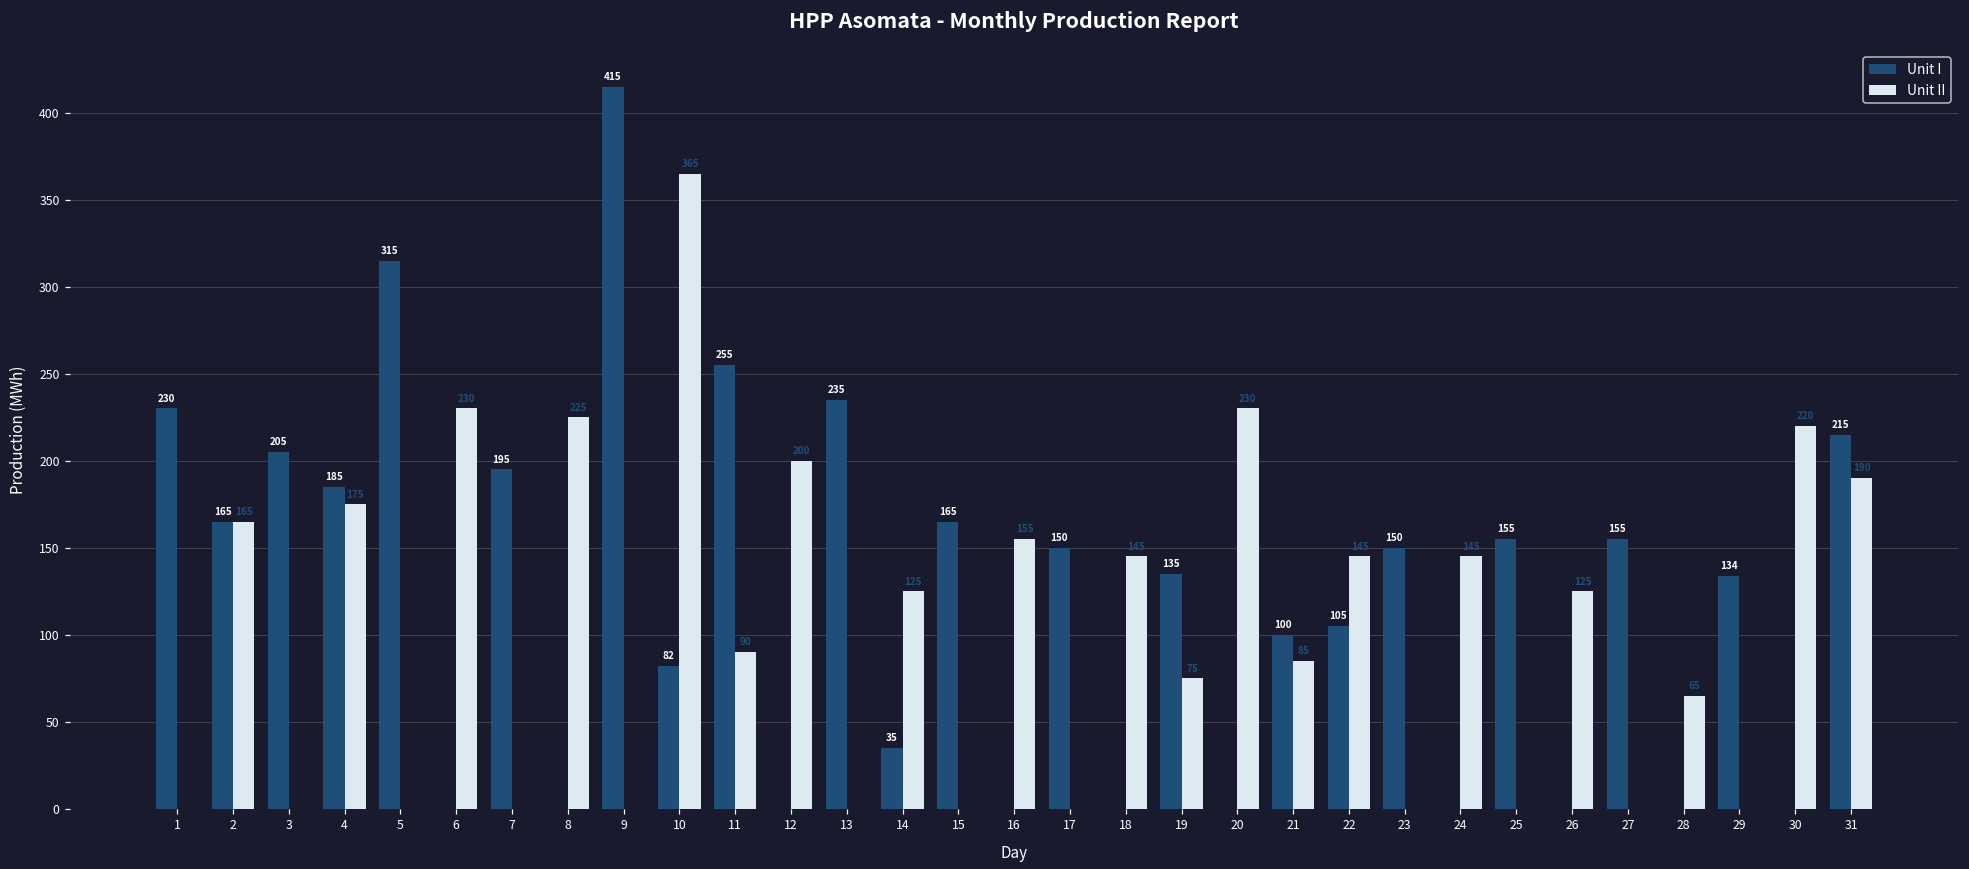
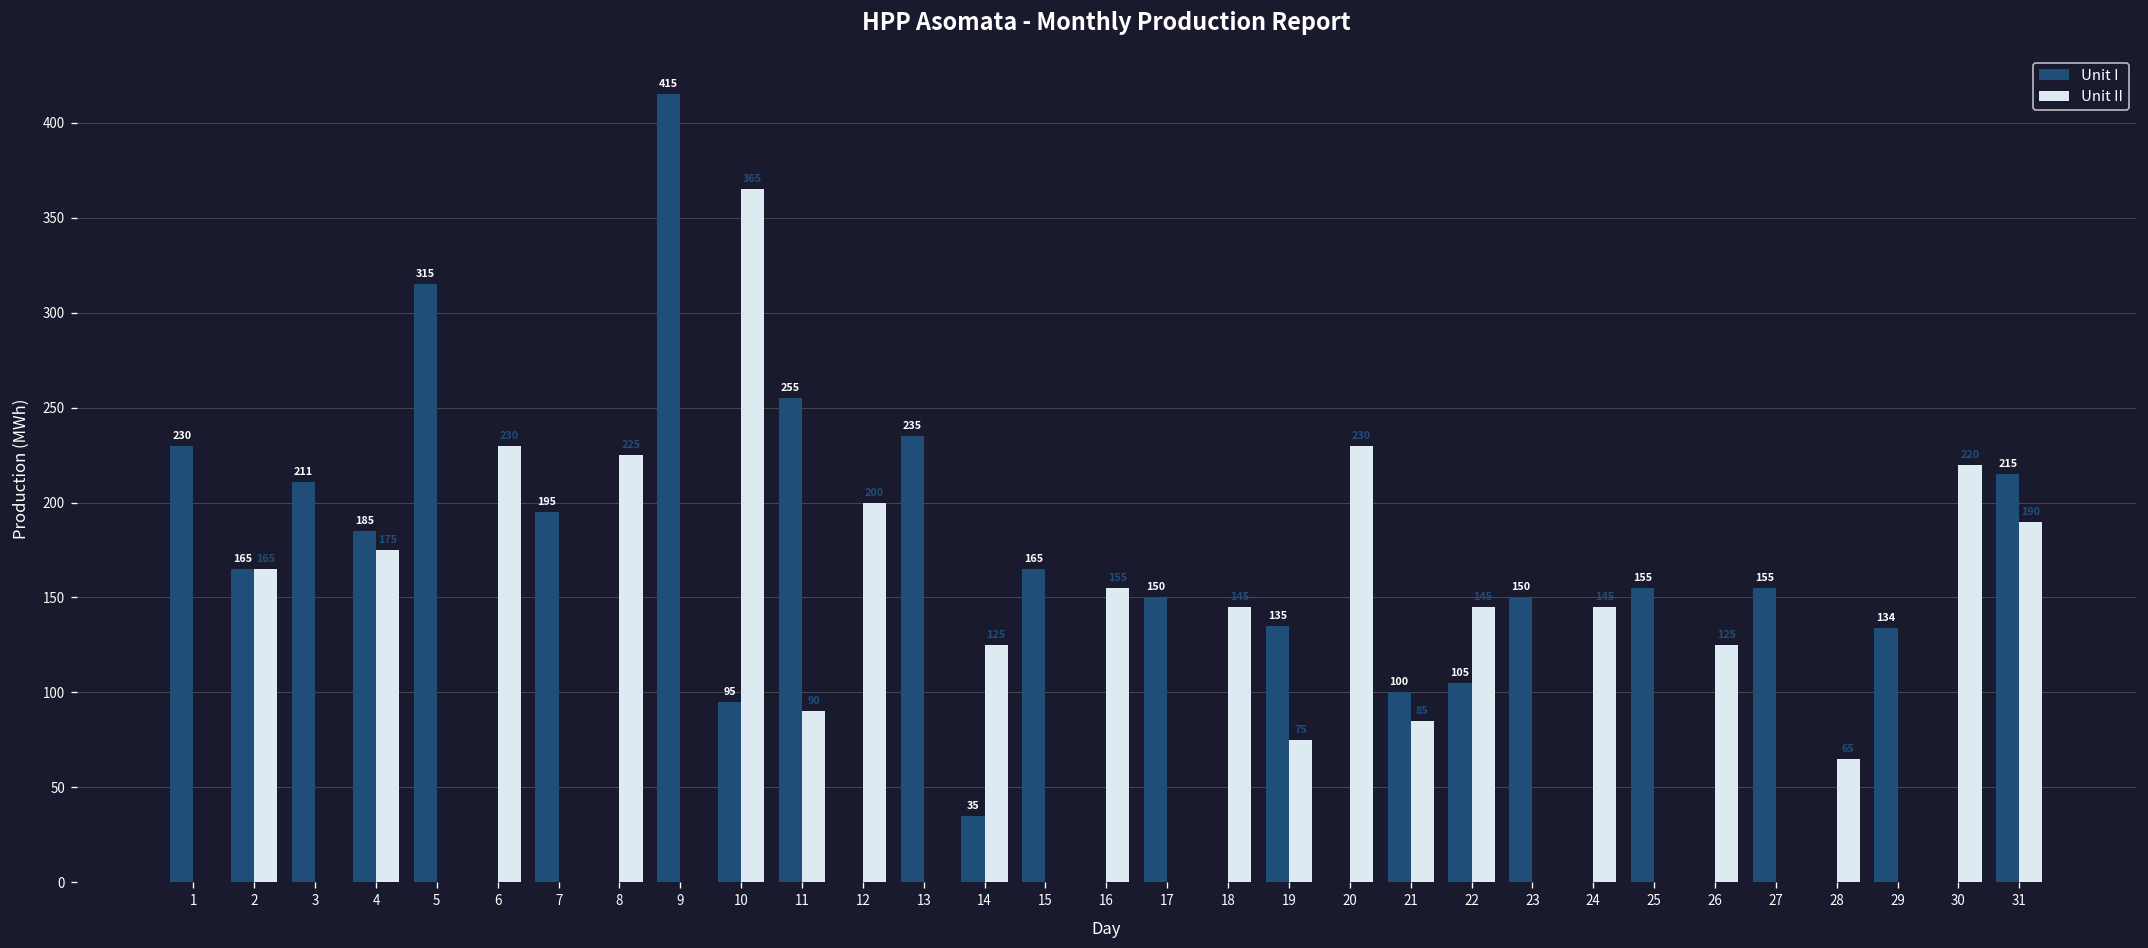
Unit I, 3: 205 -> 211
Unit I, 10: 82 -> 95
